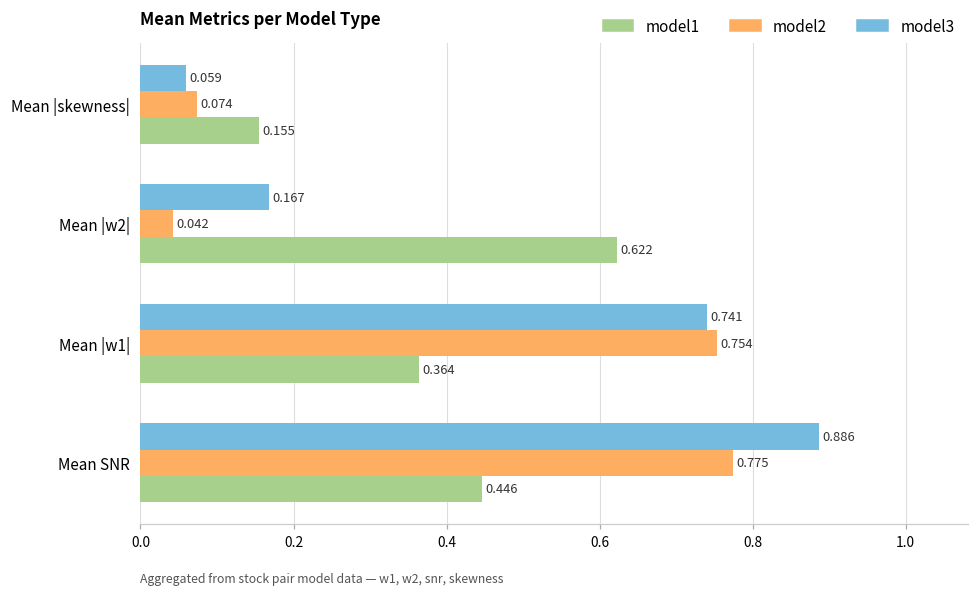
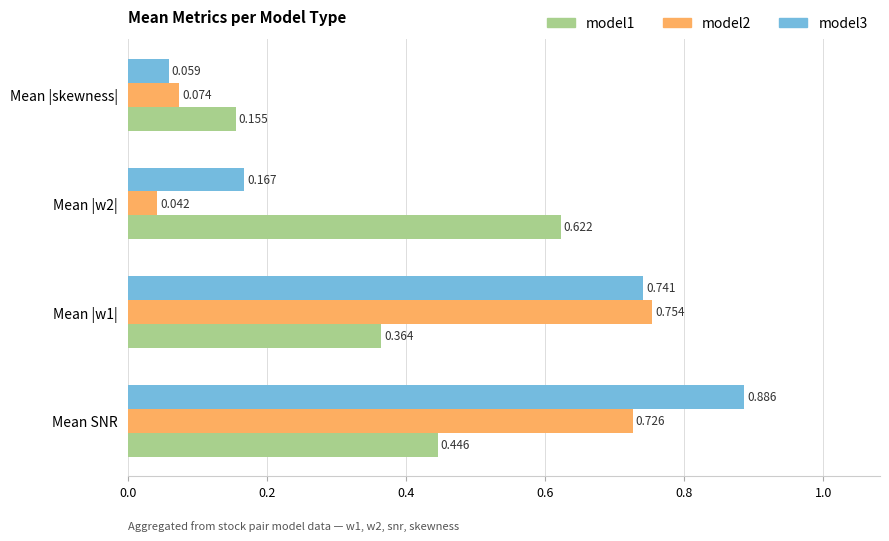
model2, Mean SNR: 0.775 -> 0.726
